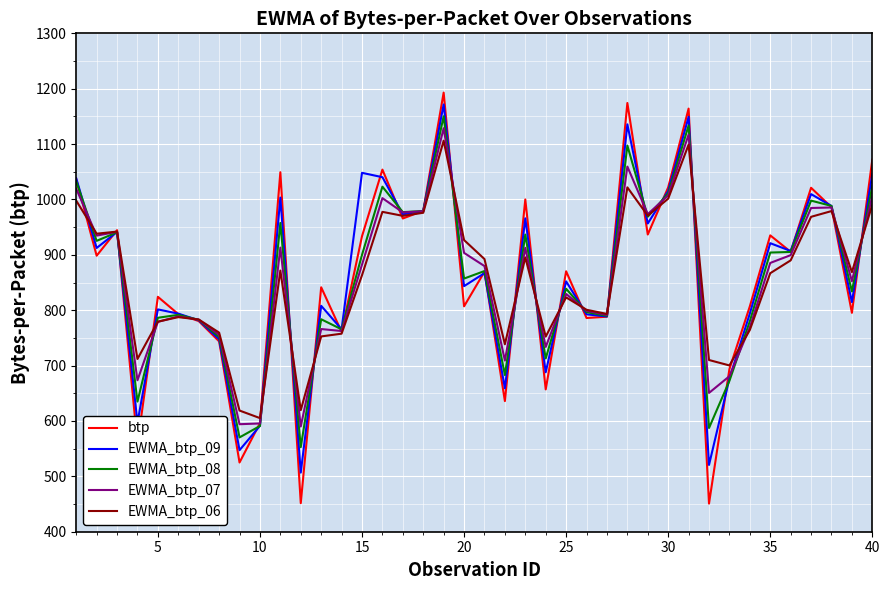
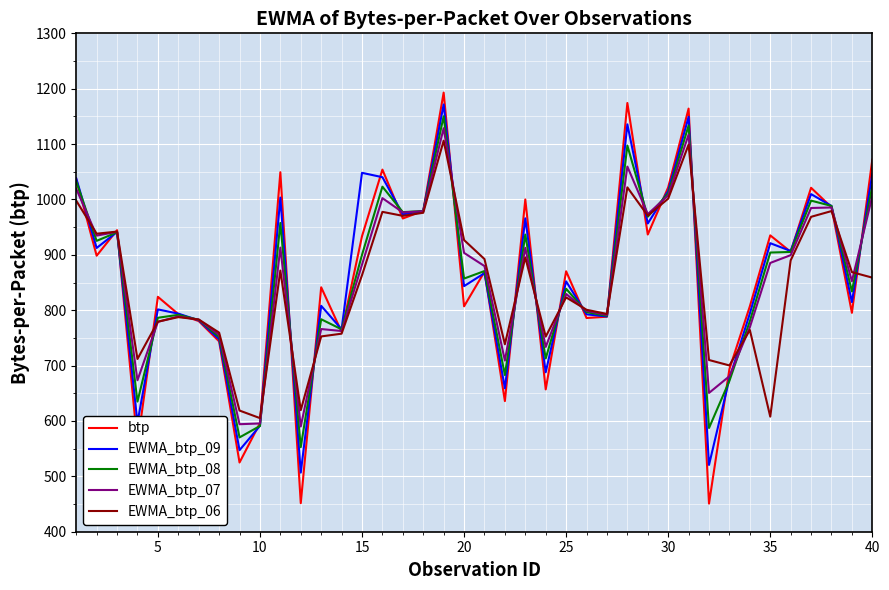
EWMA_btp_06, 35: 870 -> 610
EWMA_btp_06, 40: 990 -> 860
